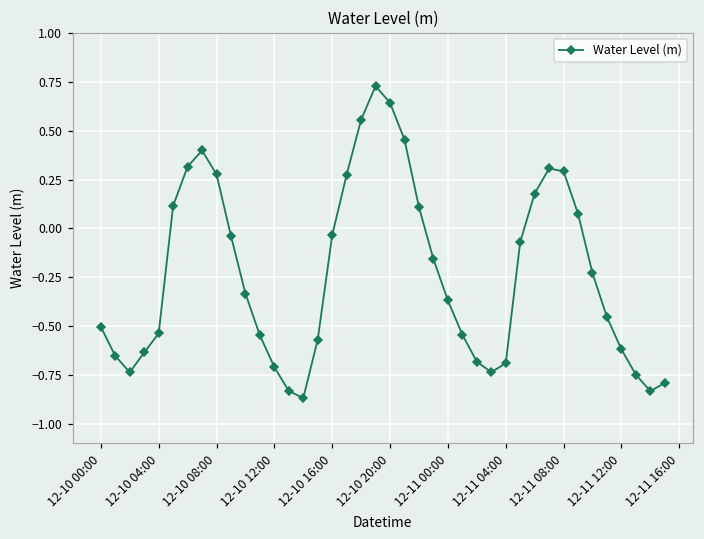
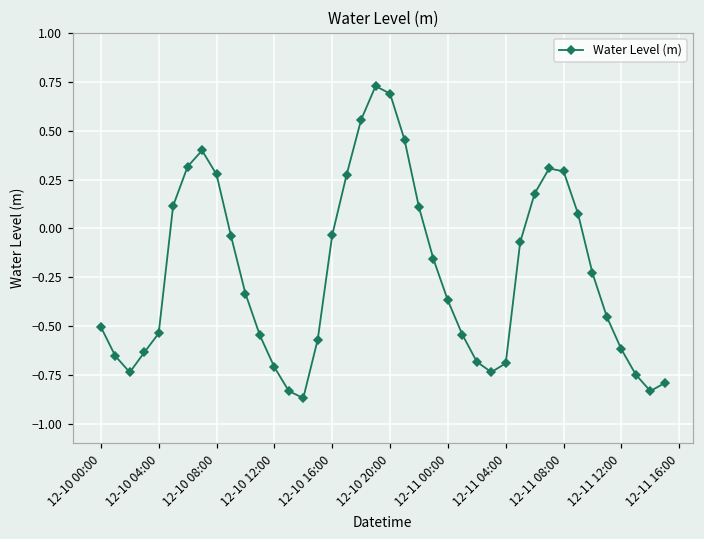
12-10 20:00: 0.64 -> 0.69
